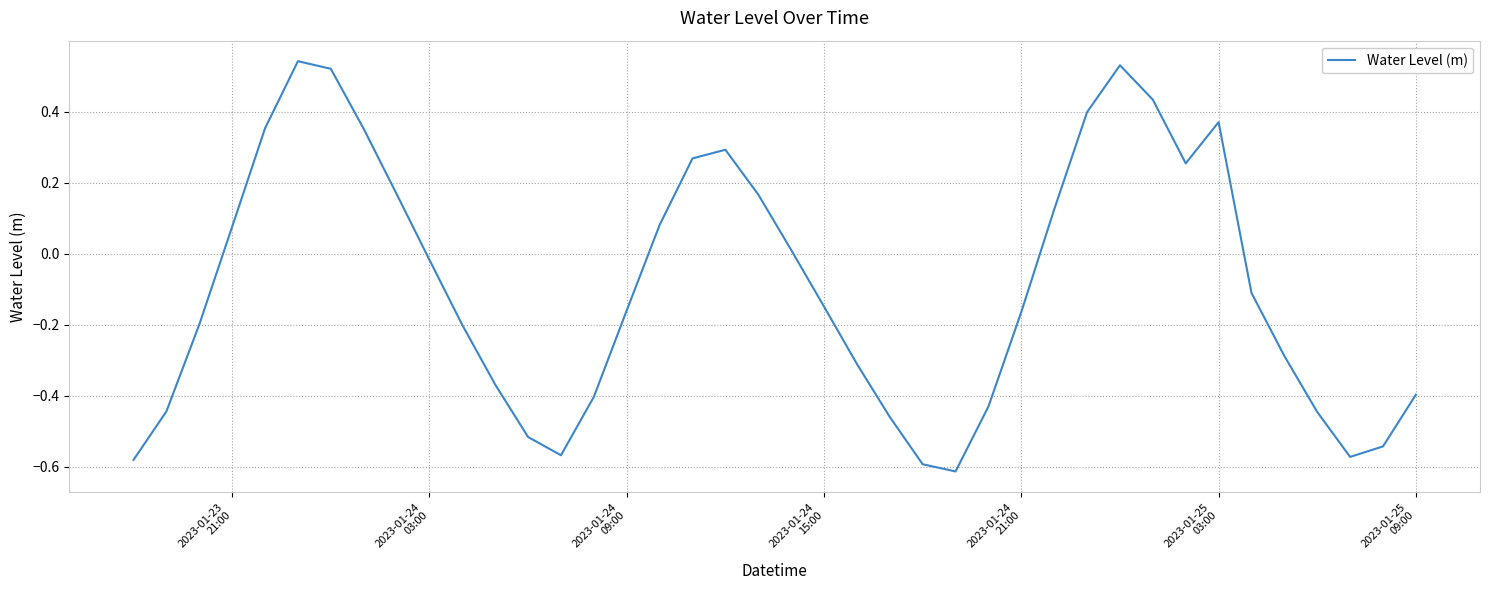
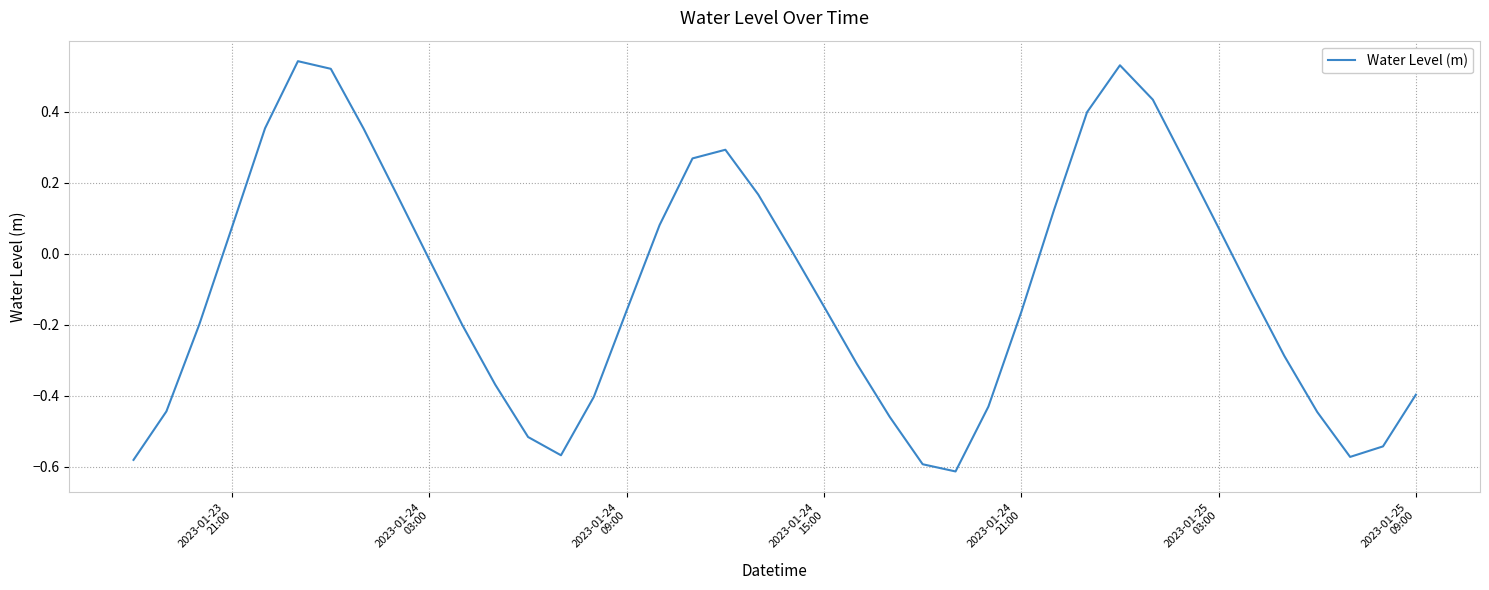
2023-01-25 03:00: 0.37 -> 0.07
